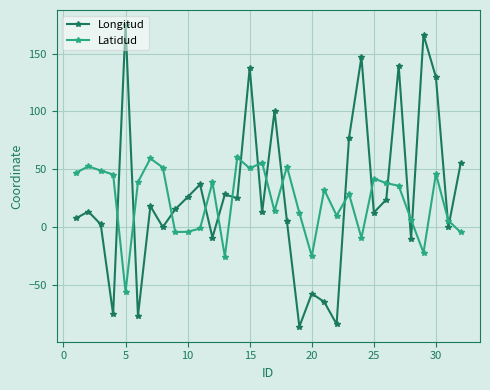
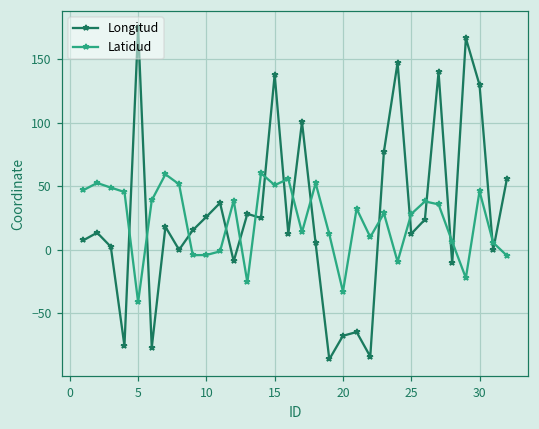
Latidud, 5: -56 -> -41
Longitud, 20: -58 -> -68
Latidud, 20: -25 -> -33
Latidud, 25: 42 -> 28
